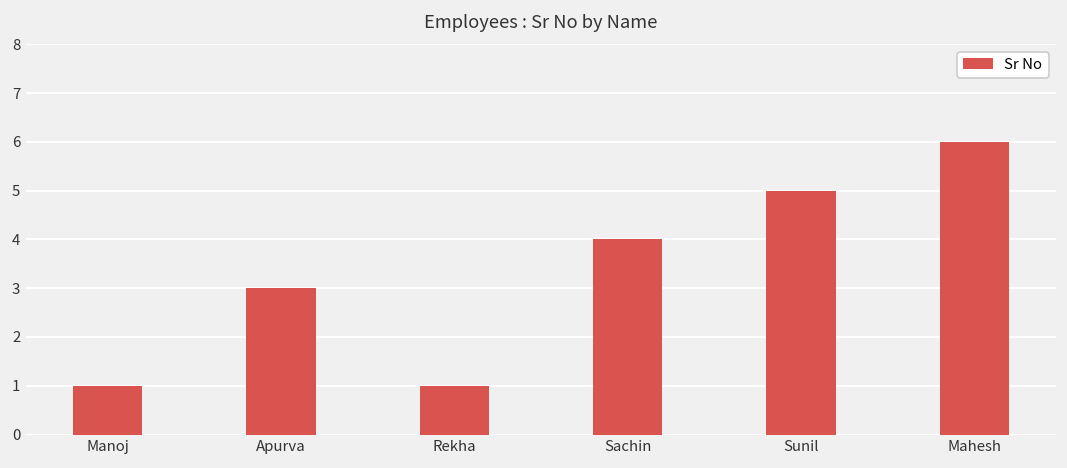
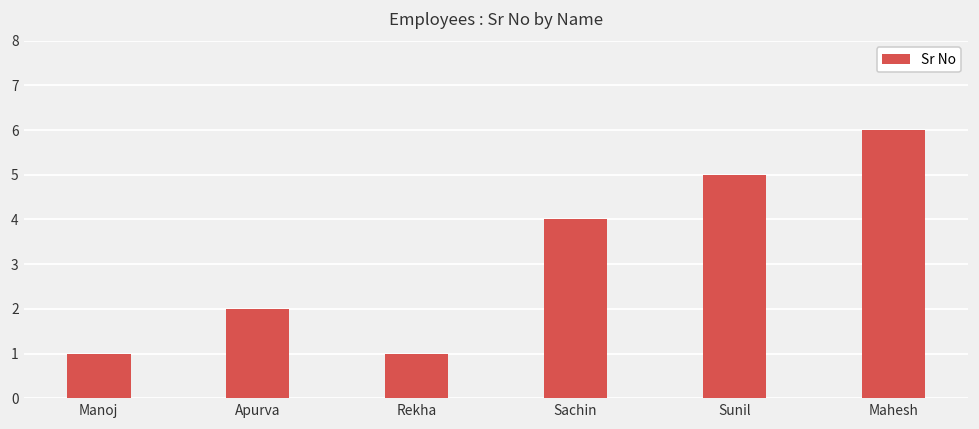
Apurva: 3 -> 2
